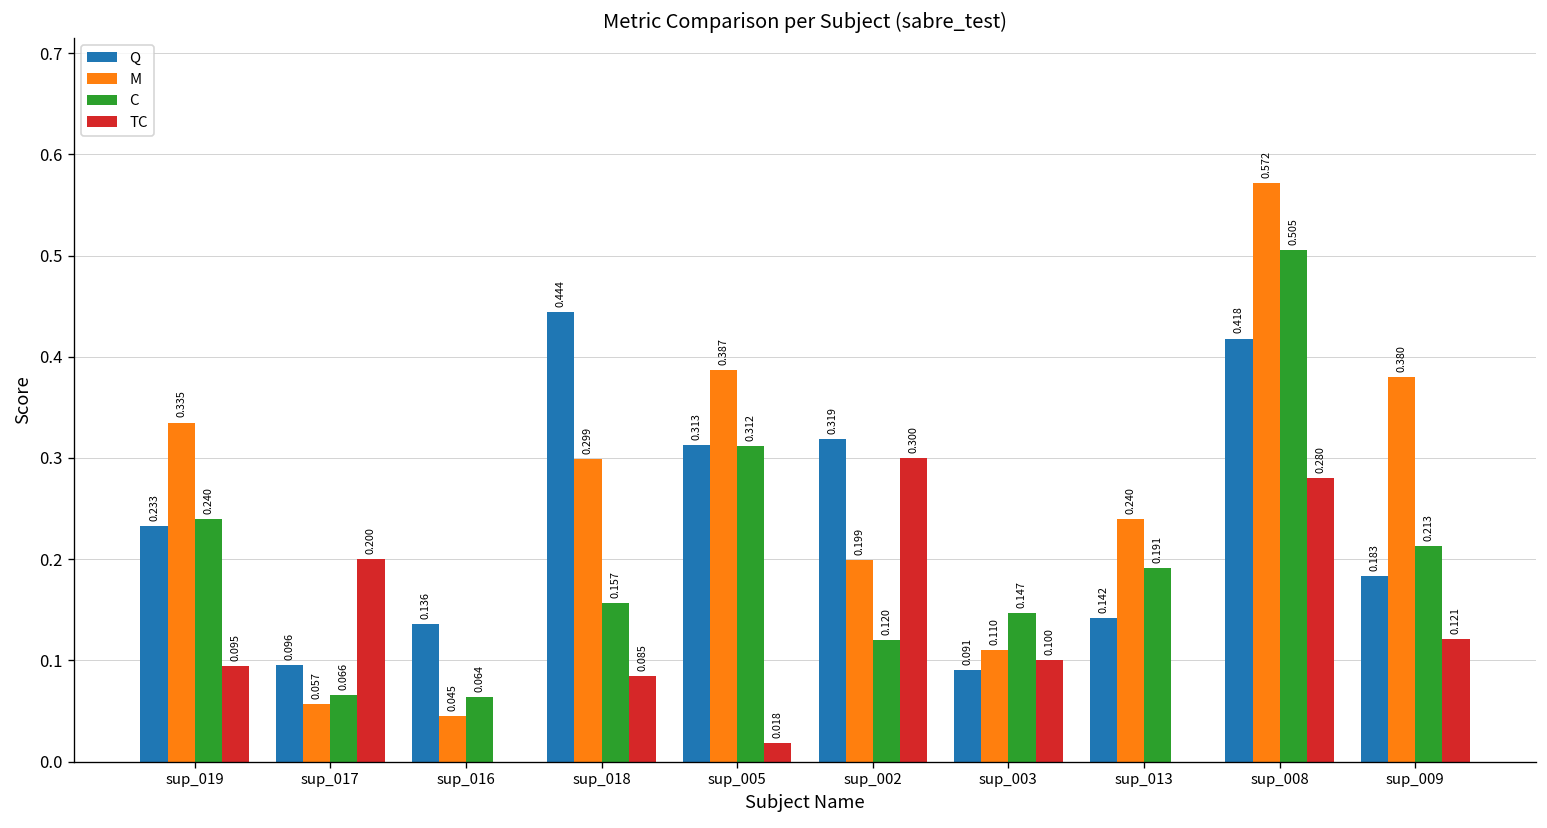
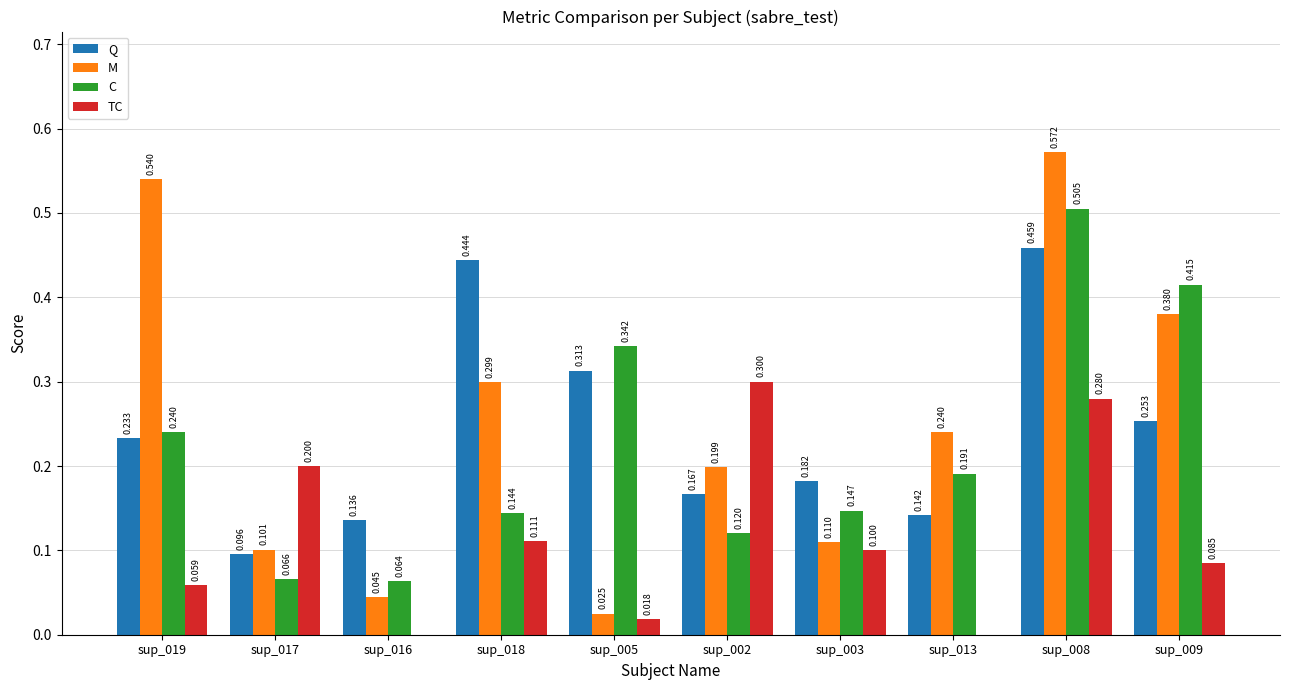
M, sup_019: 0.335 -> 0.540
TC, sup_019: 0.095 -> 0.059
M, sup_017: 0.057 -> 0.101
C, sup_018: 0.157 -> 0.144
TC, sup_018: 0.085 -> 0.111
M, sup_005: 0.387 -> 0.025
C, sup_005: 0.312 -> 0.342
Q, sup_002: 0.319 -> 0.167
Q, sup_003: 0.091 -> 0.182
Q, sup_008: 0.418 -> 0.459
Q, sup_009: 0.183 -> 0.253
C, sup_009: 0.213 -> 0.415
TC, sup_009: 0.121 -> 0.085
